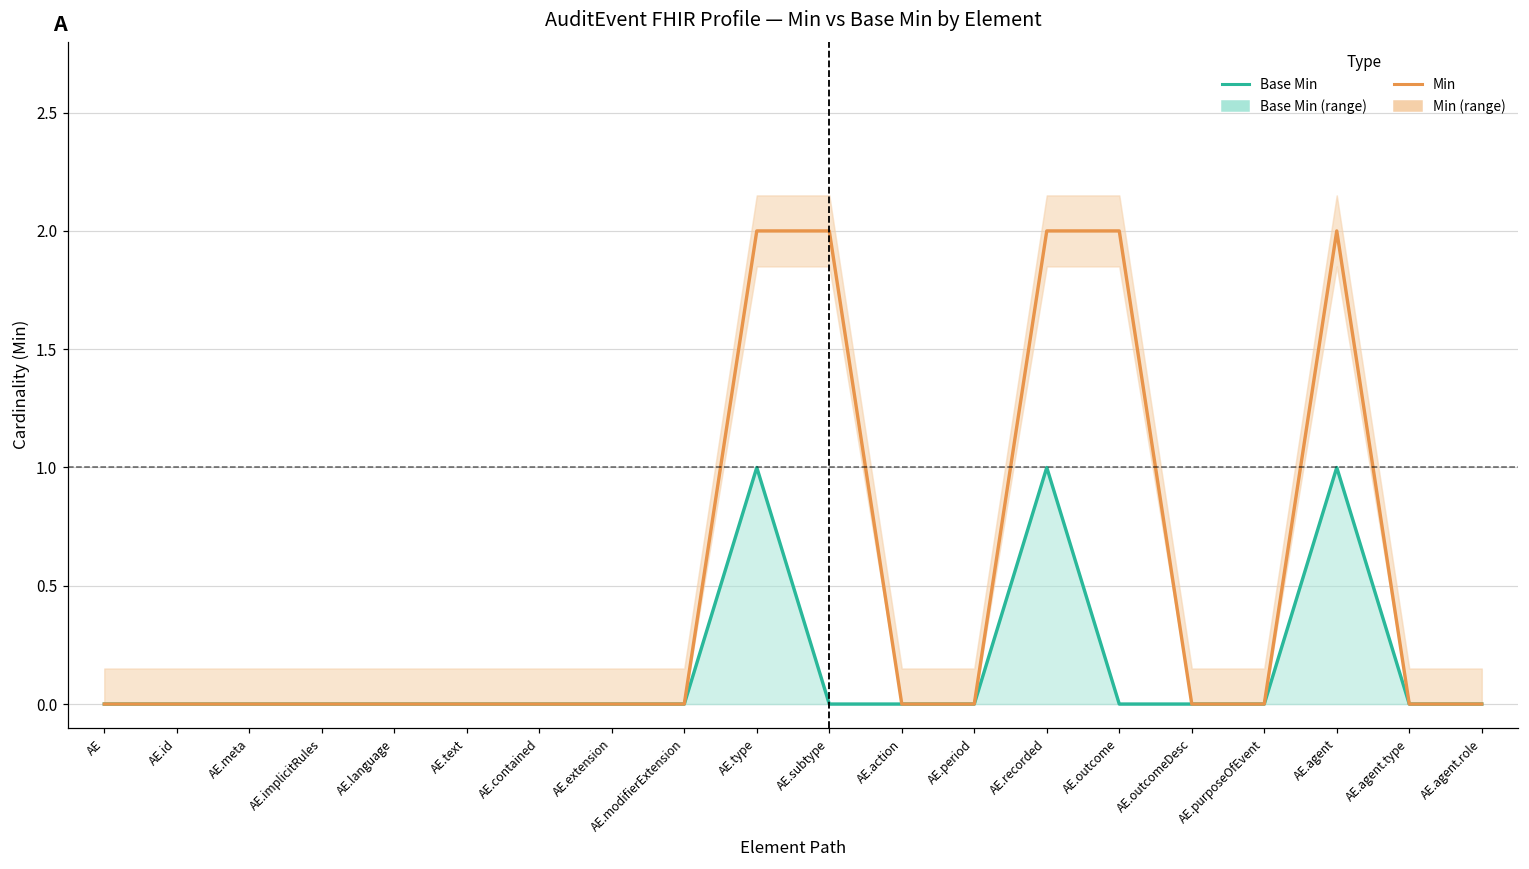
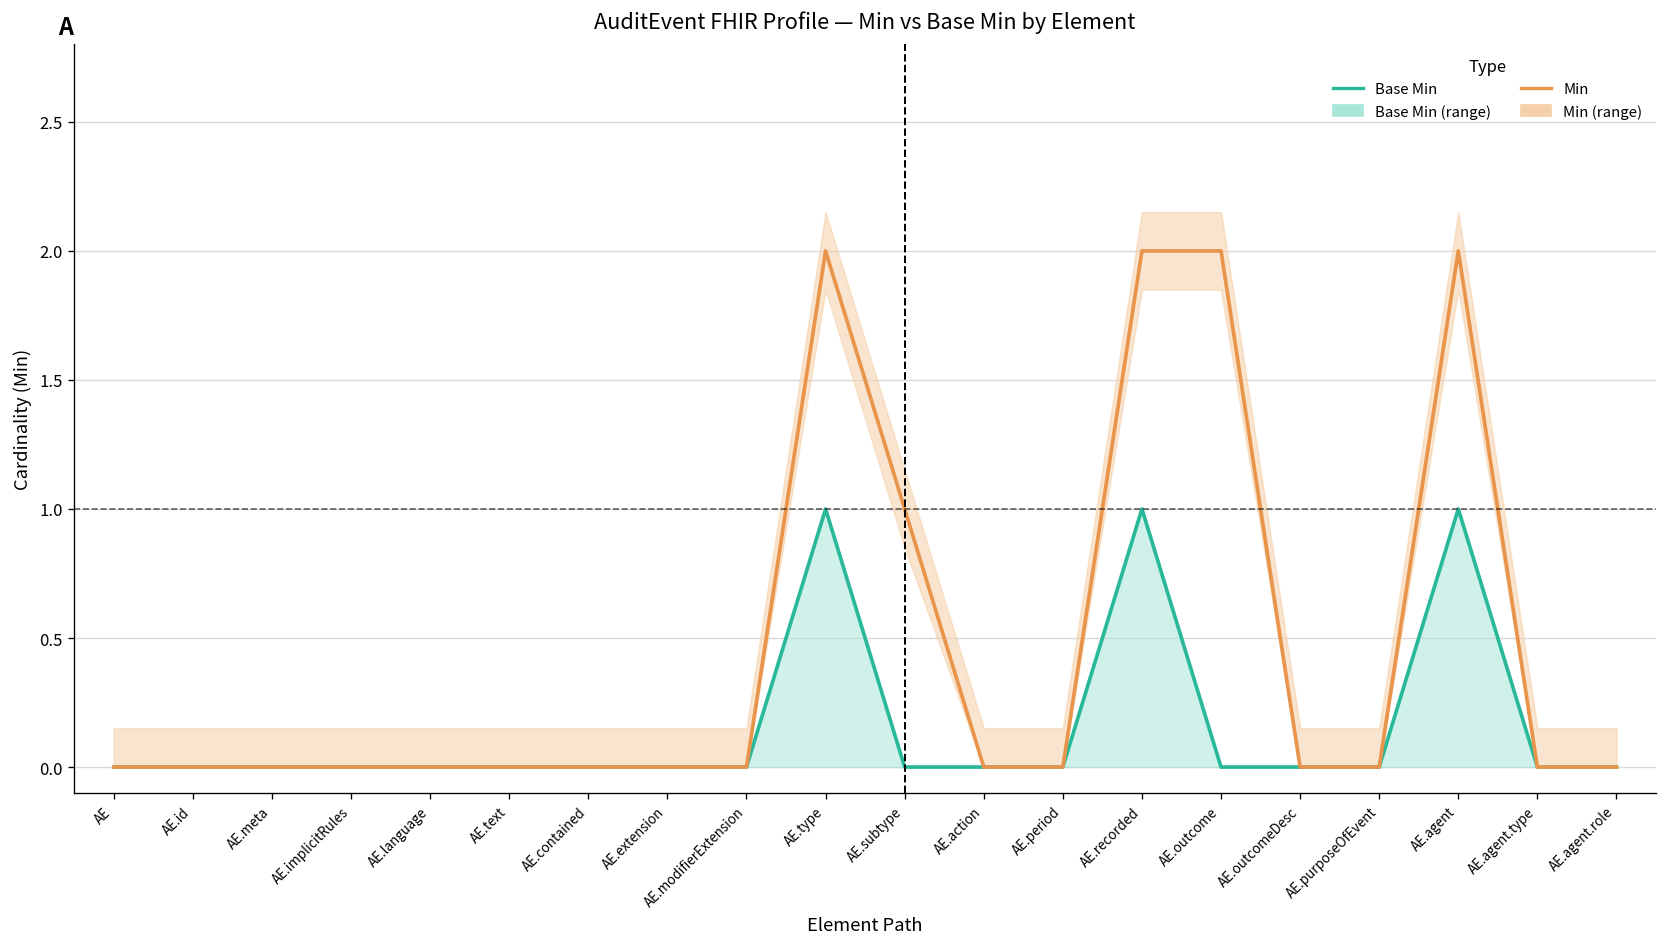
Min, AE.subtype: 2 -> 1
